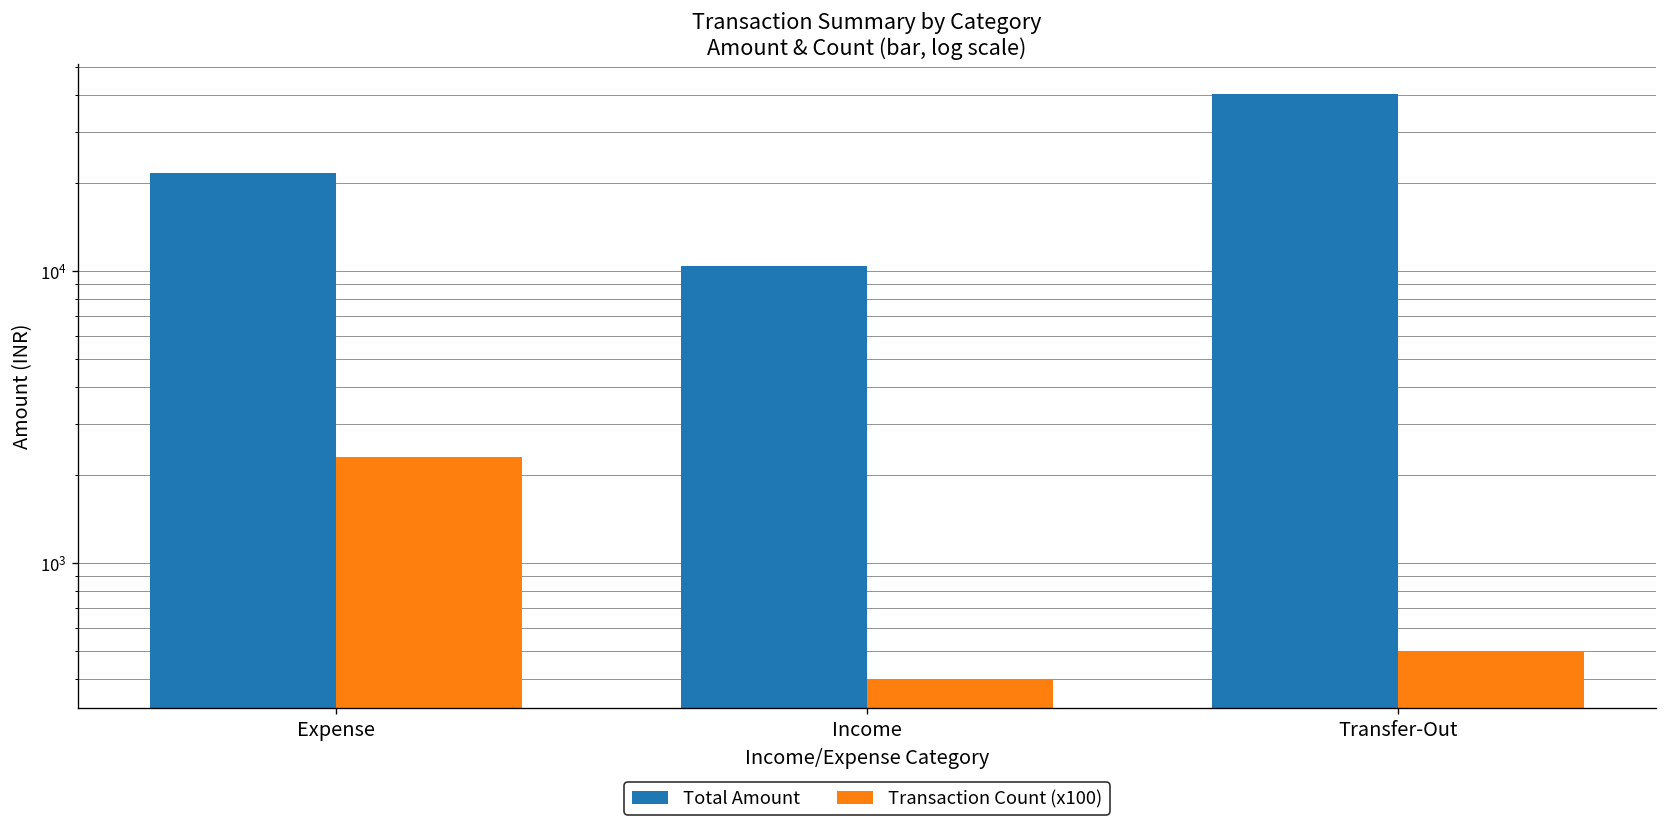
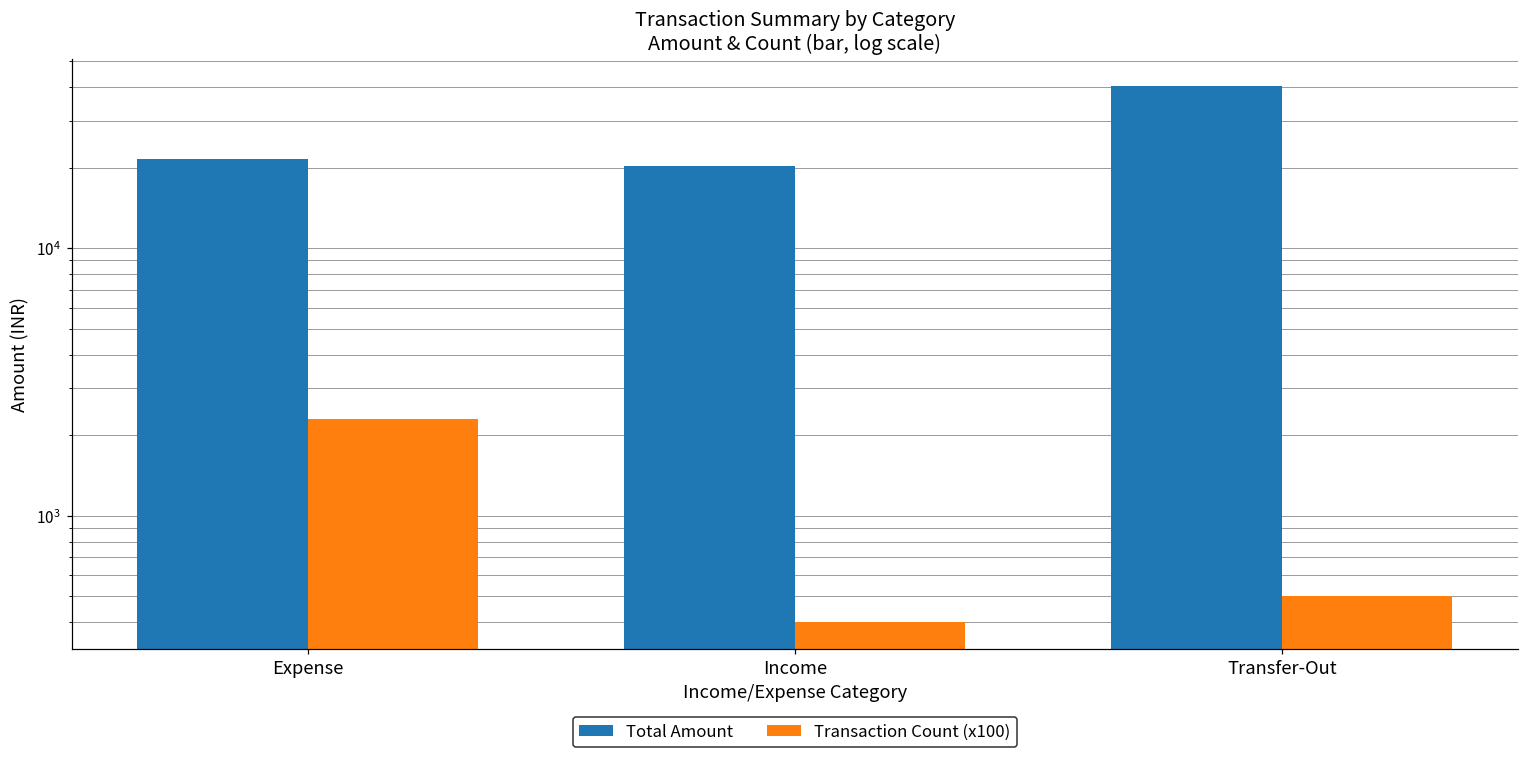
Total Amount, Income: 10400 -> 20000
